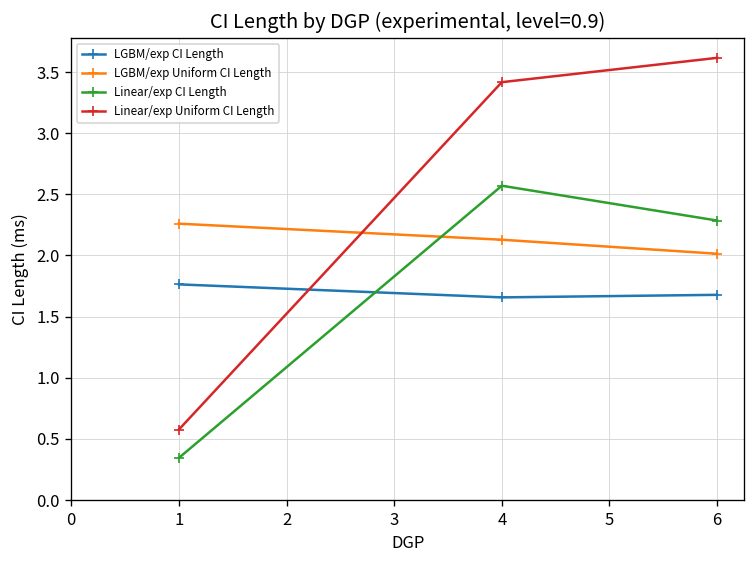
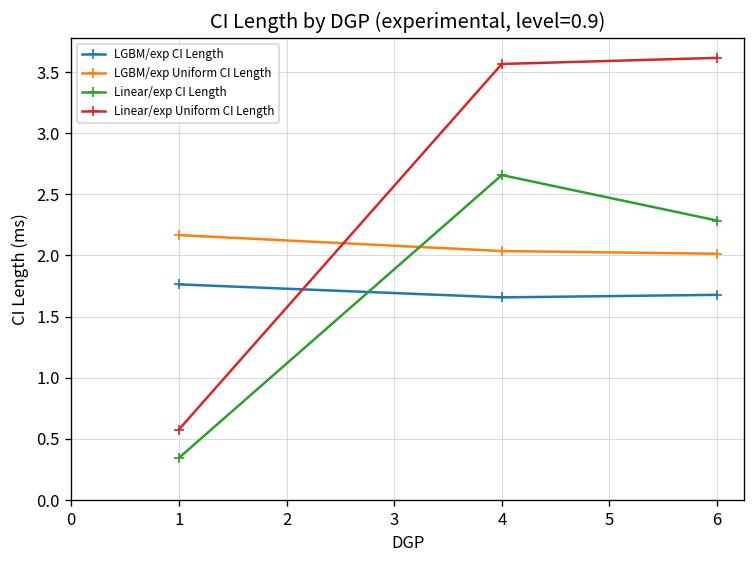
LGBM/exp Uniform CI Length, 1: 2.26 -> 2.17
LGBM/exp Uniform CI Length, 4: 2.13 -> 2.04
Linear/exp CI Length, 4: 2.57 -> 2.66
Linear/exp Uniform CI Length, 4: 3.42 -> 3.57
